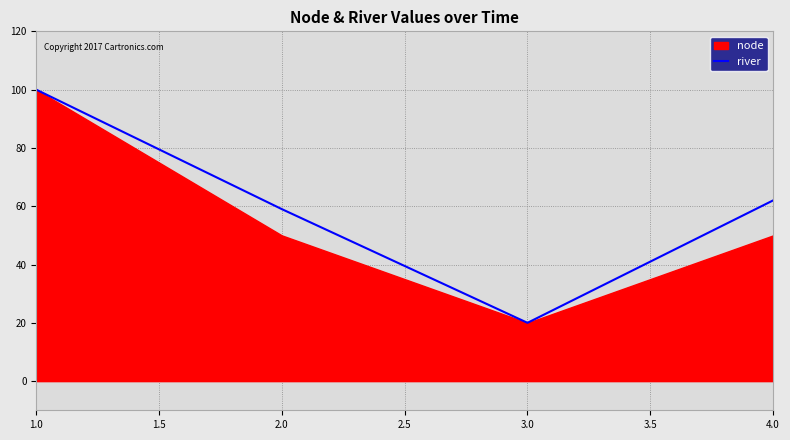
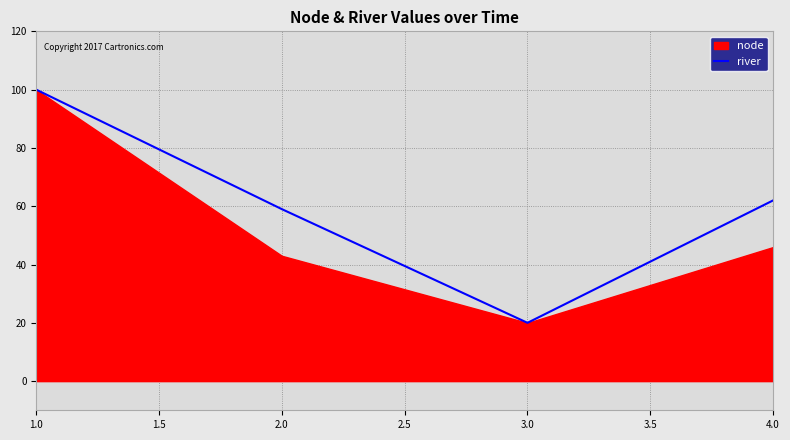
node, 2.0: 50 -> 43
node, 4.0: 50 -> 46
